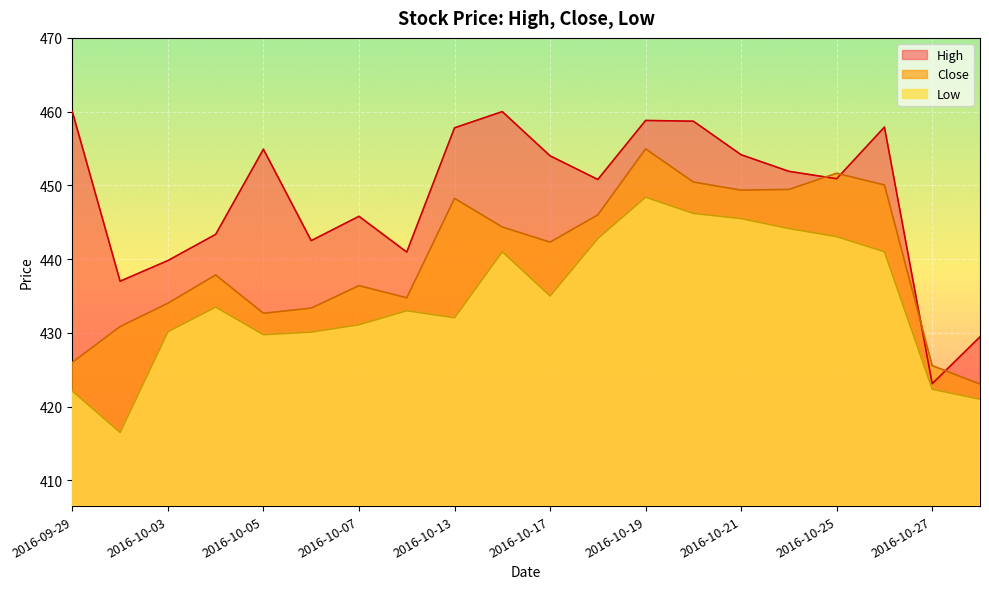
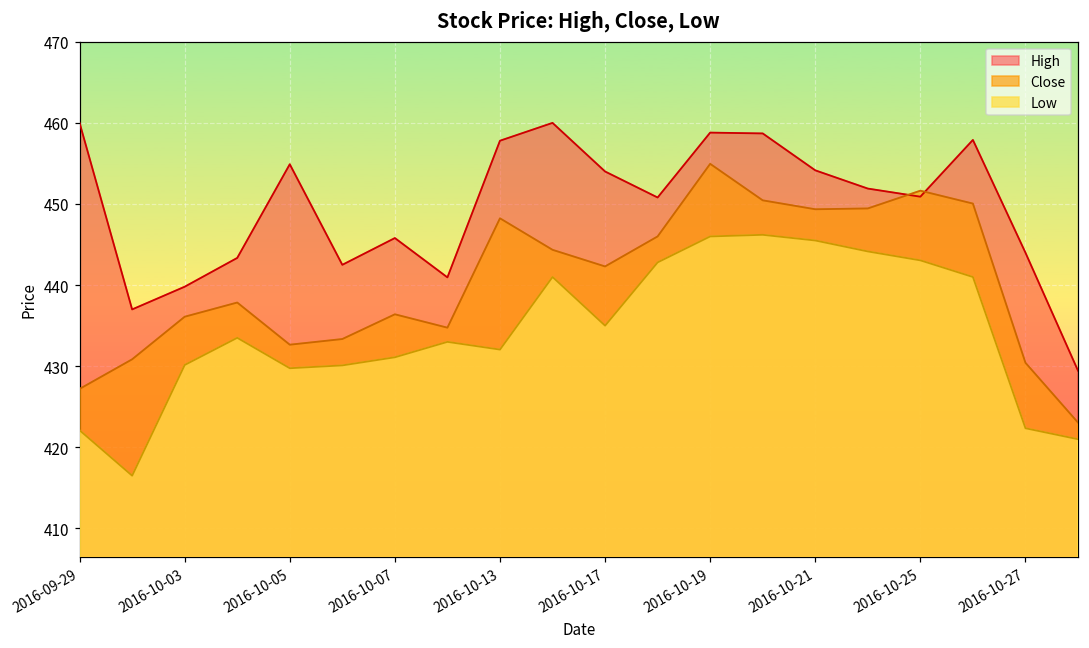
Close, 2016-09-29: 426 -> 427
Close, 2016-10-03: 434 -> 436
Low, 2016-10-19: 448 -> 446
High, 2016-10-27: 423 -> 444
Close, 2016-10-27: 426 -> 430
